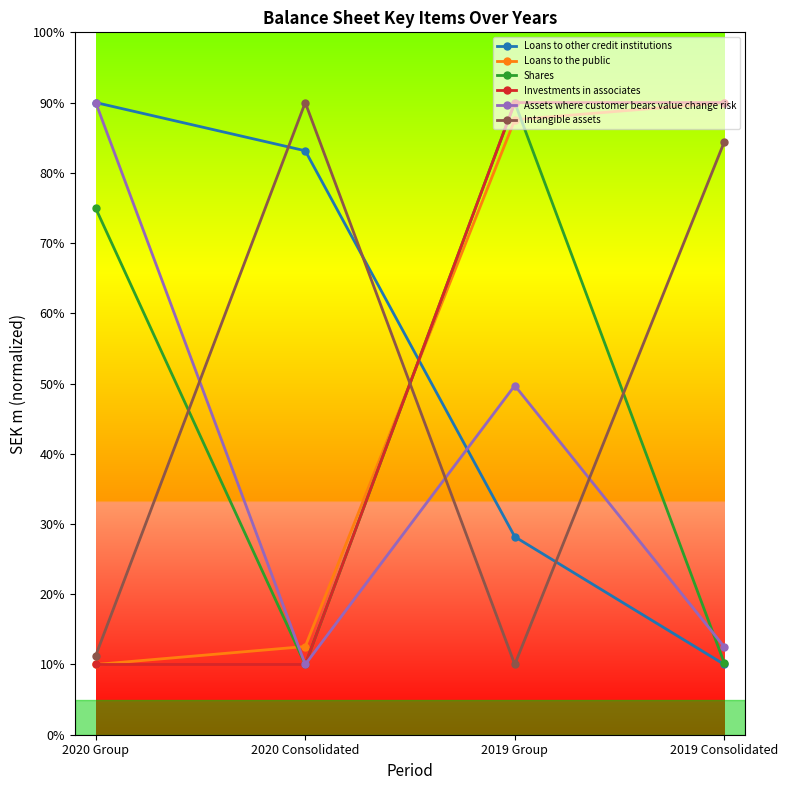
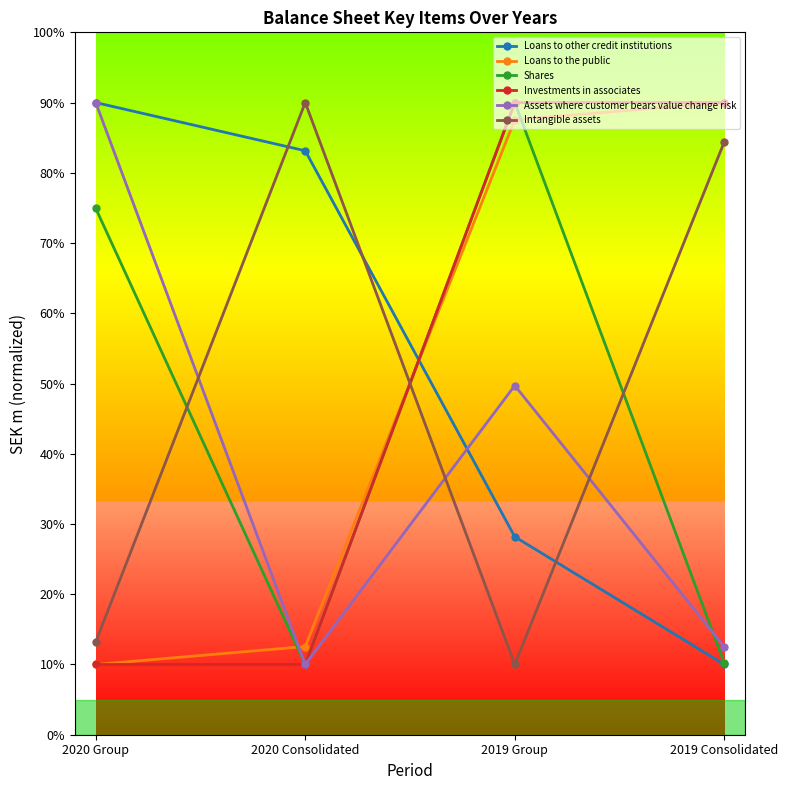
Intangible assets, 2020 Group: 11% -> 13%
